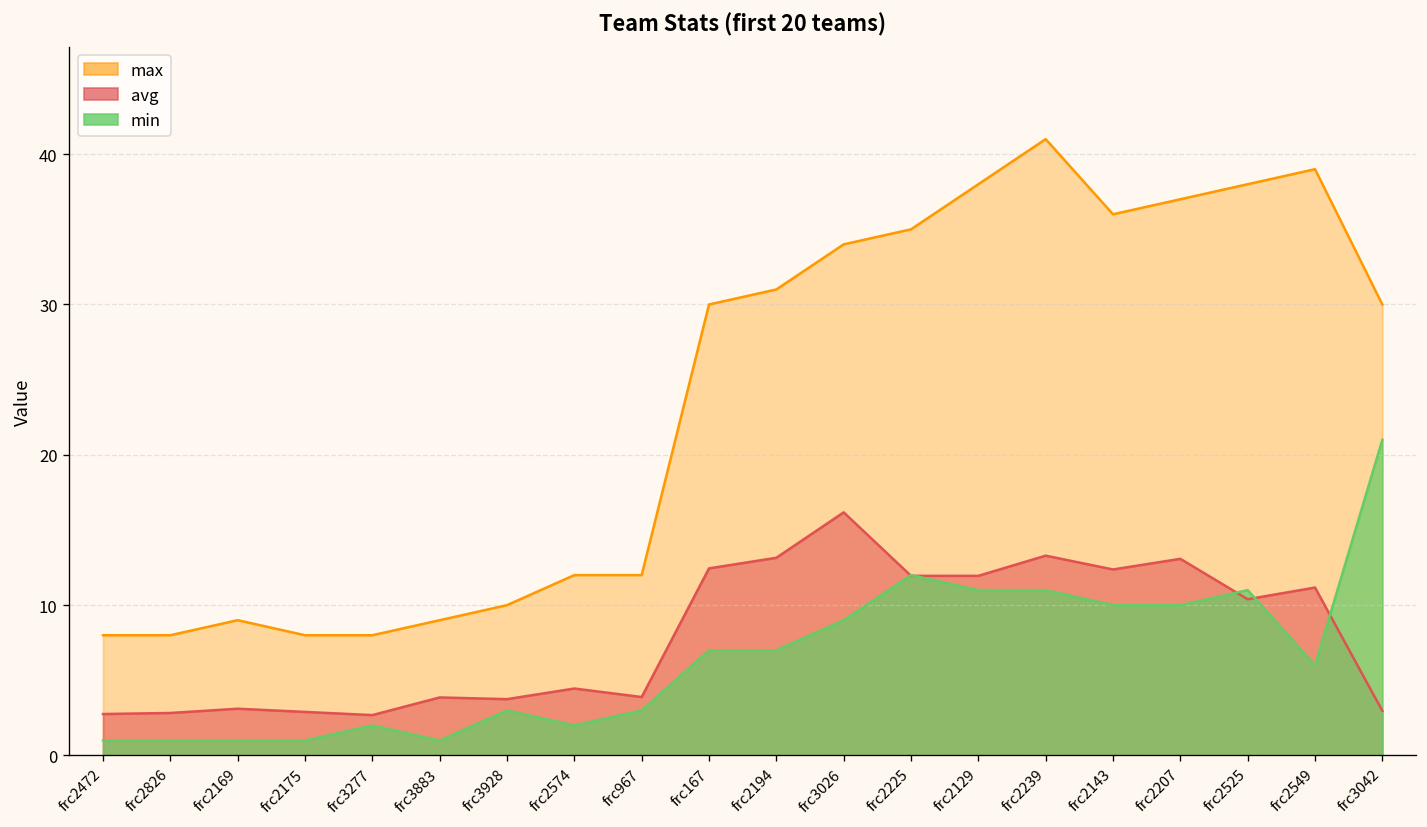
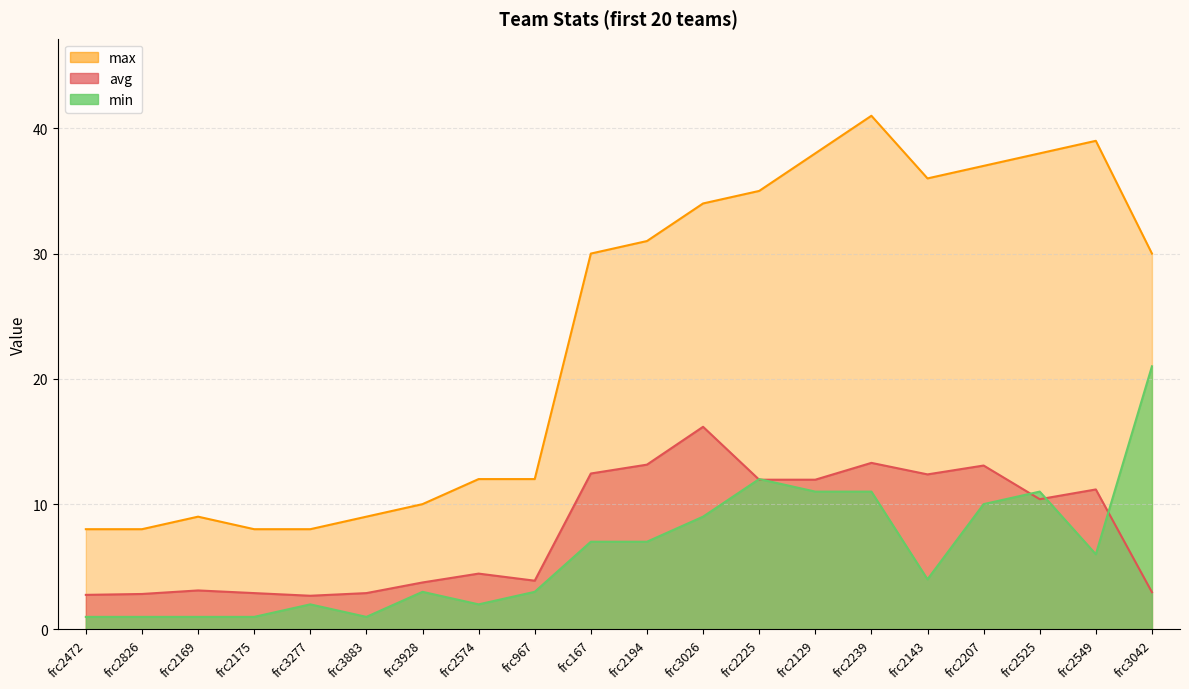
avg, frc3883: 3.9 -> 2.9
min, frc2143: 10 -> 4
